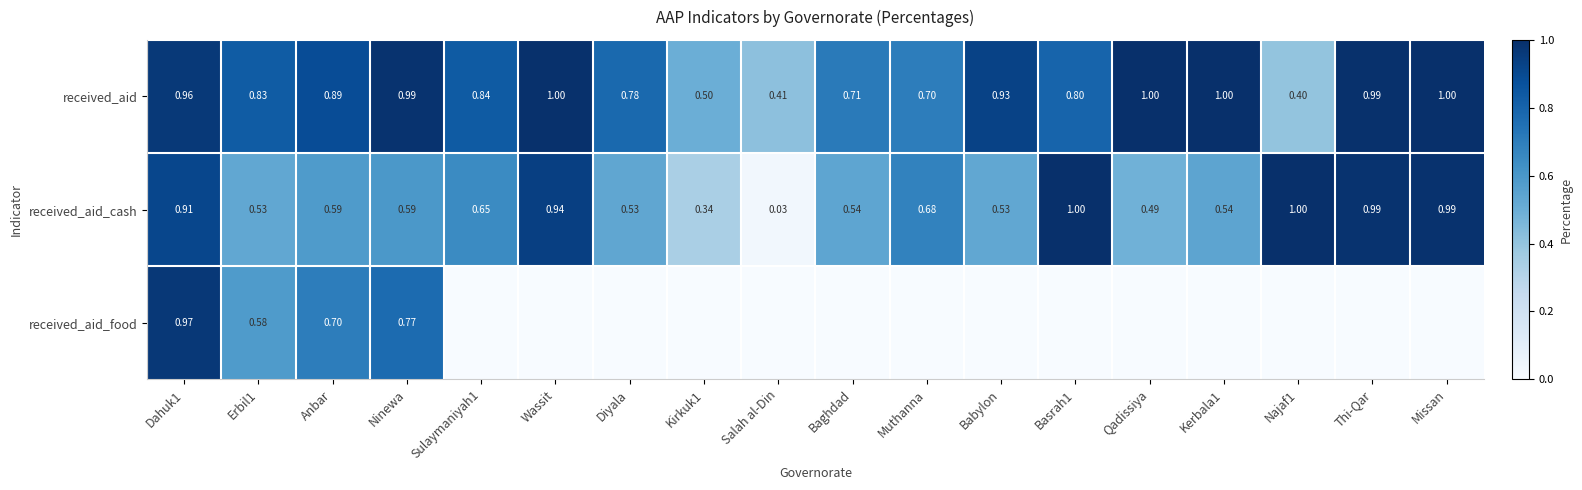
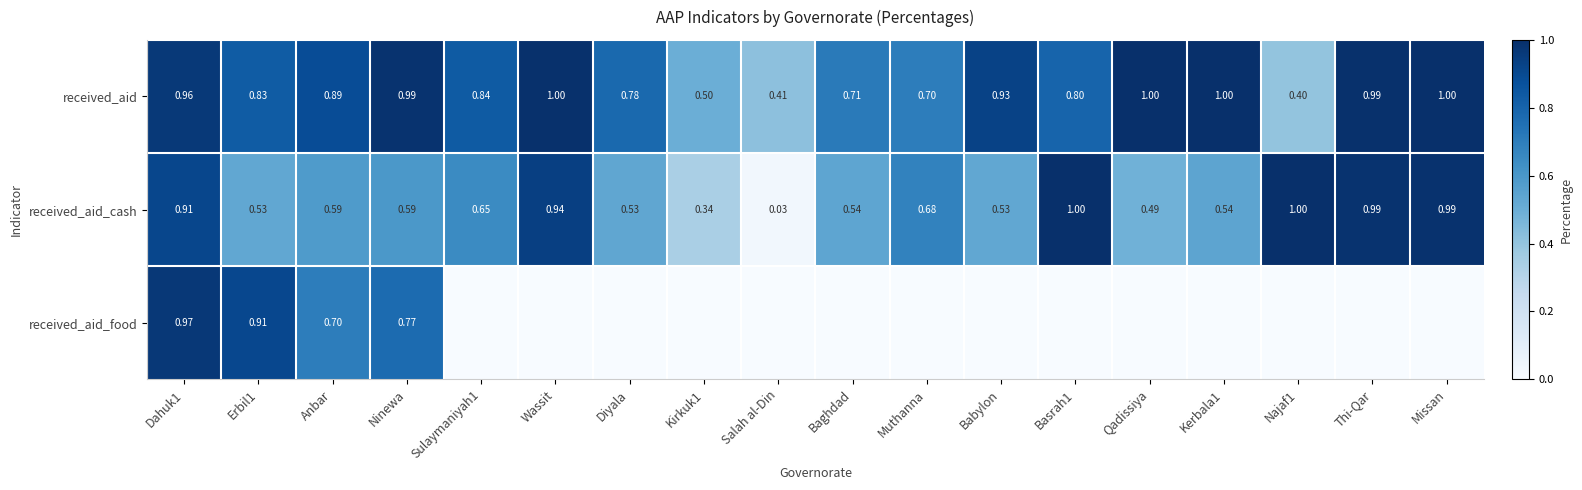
received_aid_food, Erbil1: 0.58 -> 0.91
